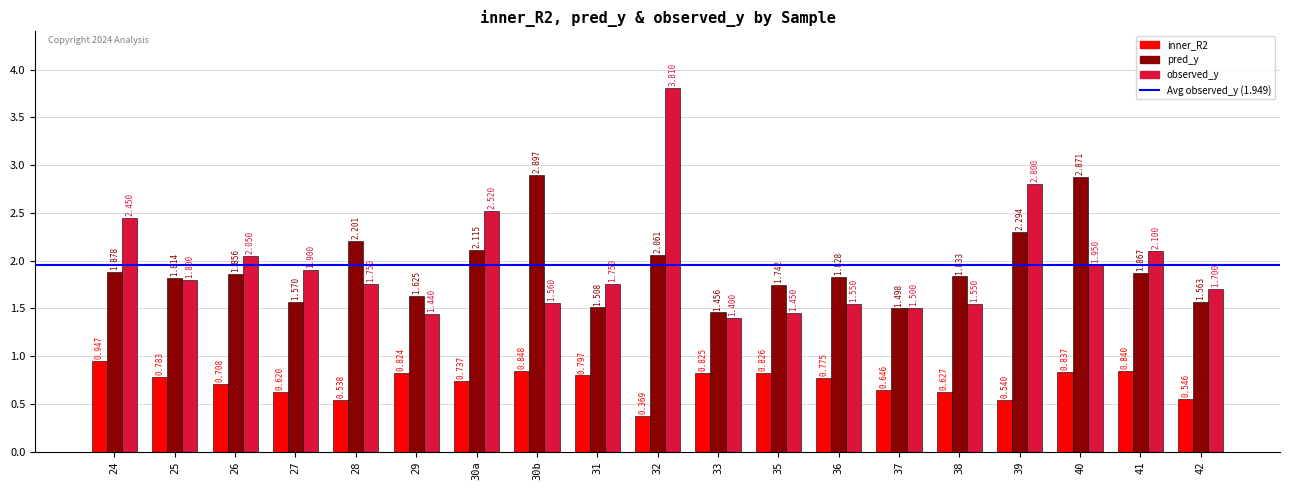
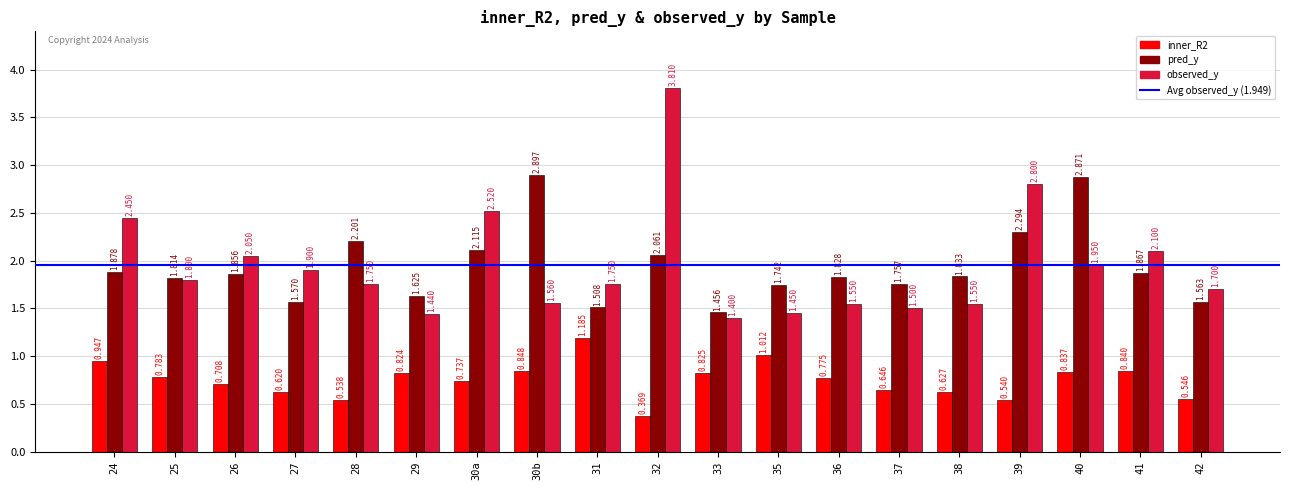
inner_R2, 31: 0.797 -> 1.185
inner_R2, 35: 0.826 -> 1.012
pred_y, 37: 1.498 -> 1.757
